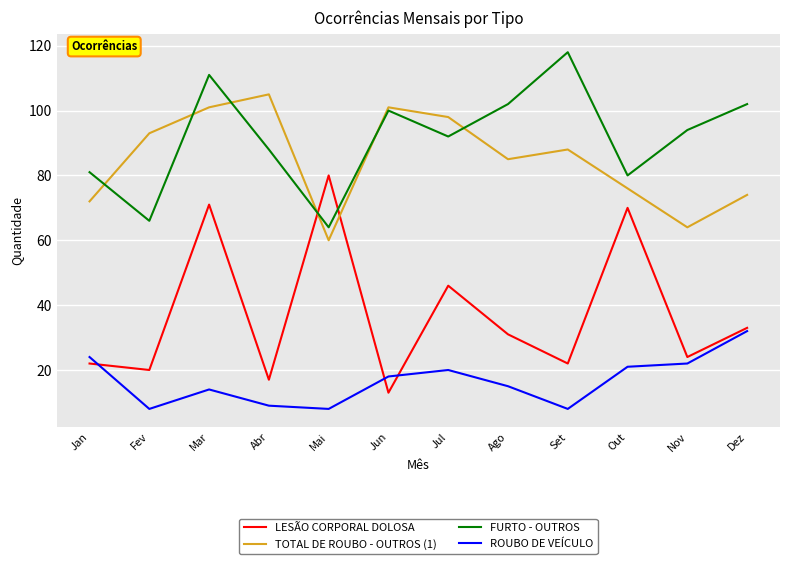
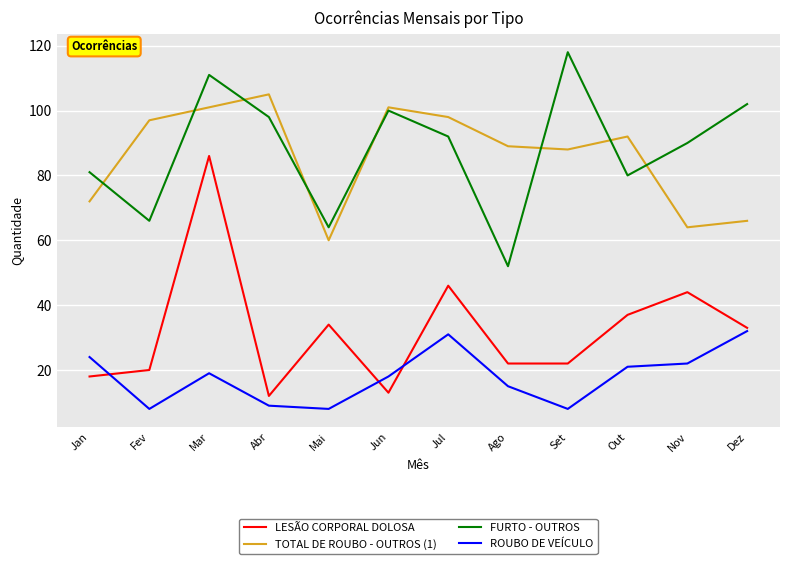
LESÃO CORPORAL DOLOSA, Jan: 22 -> 18
TOTAL DE ROUBO - OUTROS (1), Fev: 93 -> 97
LESÃO CORPORAL DOLOSA, Mar: 71 -> 86
ROUBO DE VEÍCULO, Mar: 14 -> 19
LESÃO CORPORAL DOLOSA, Abr: 17 -> 12
FURTO - OUTROS, Abr: 88 -> 98
LESÃO CORPORAL DOLOSA, Mai: 80 -> 34
ROUBO DE VEÍCULO, Jul: 20 -> 31
LESÃO CORPORAL DOLOSA, Ago: 31 -> 22
TOTAL DE ROUBO - OUTROS (1), Ago: 85 -> 89
FURTO - OUTROS, Ago: 102 -> 52
LESÃO CORPORAL DOLOSA, Out: 70 -> 37
TOTAL DE ROUBO - OUTROS (1), Out: 76 -> 92
LESÃO CORPORAL DOLOSA, Nov: 24 -> 44
FURTO - OUTROS, Nov: 94 -> 90
TOTAL DE ROUBO - OUTROS (1), Dez: 74 -> 66
